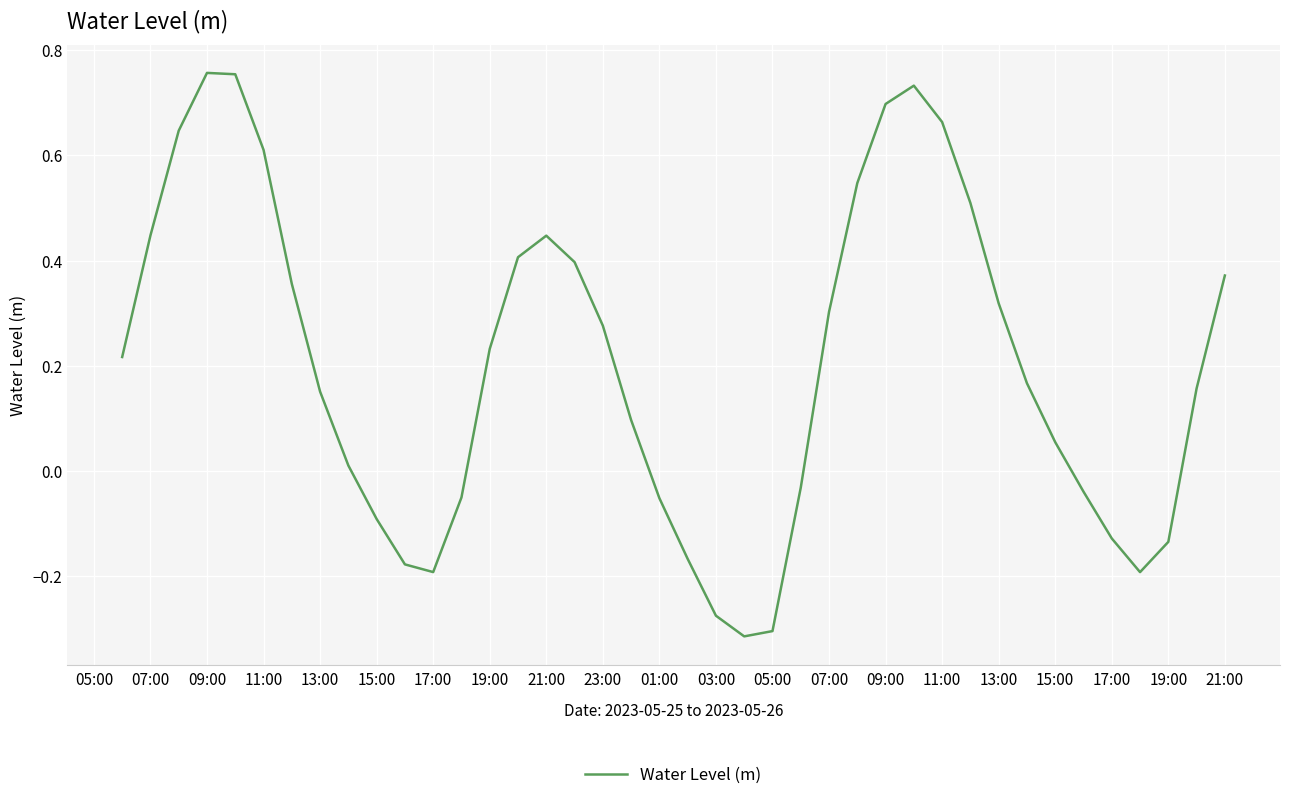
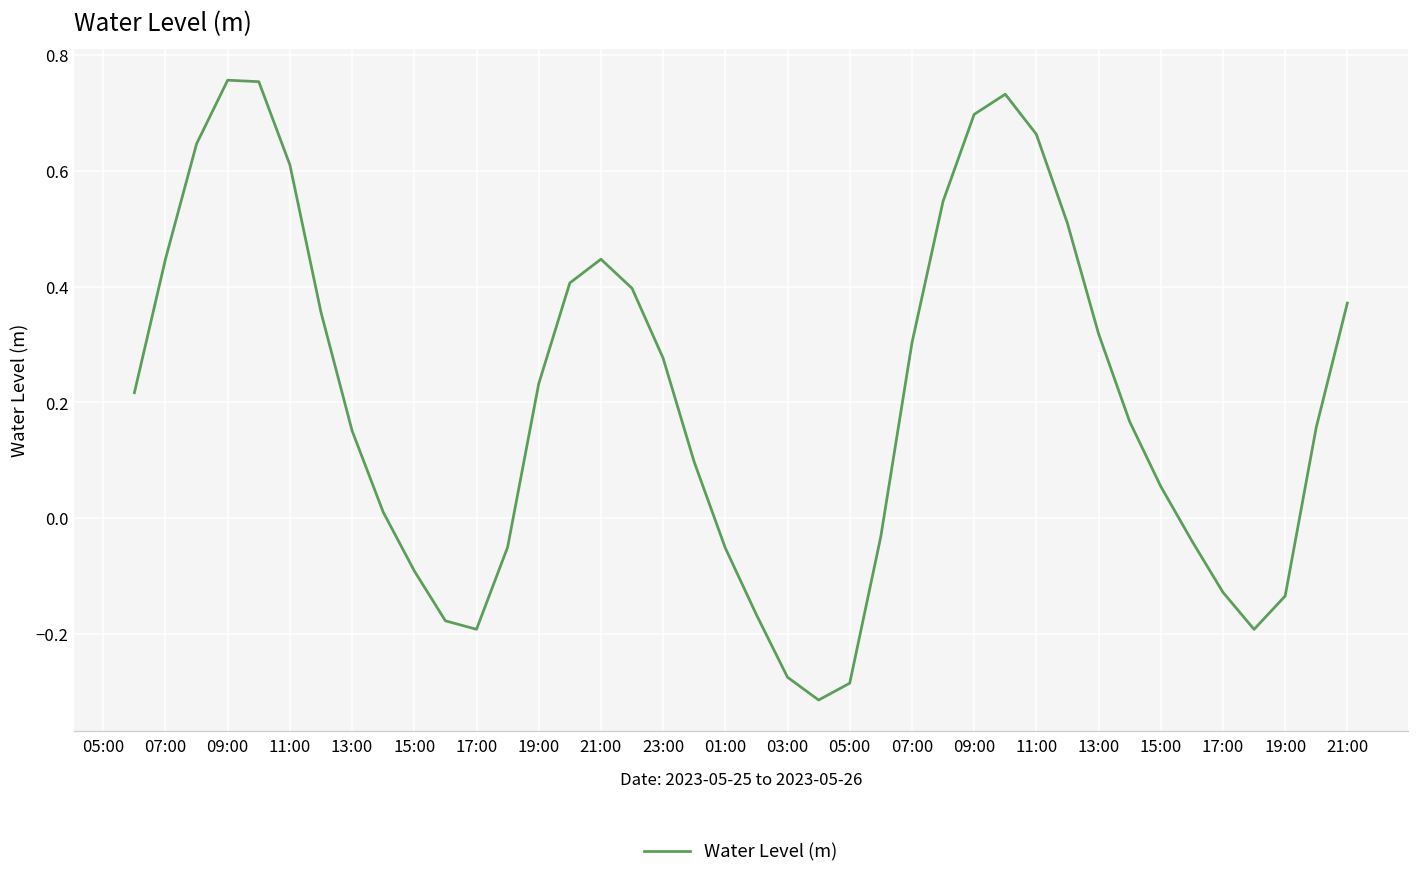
05:00: -0.30 -> -0.29
